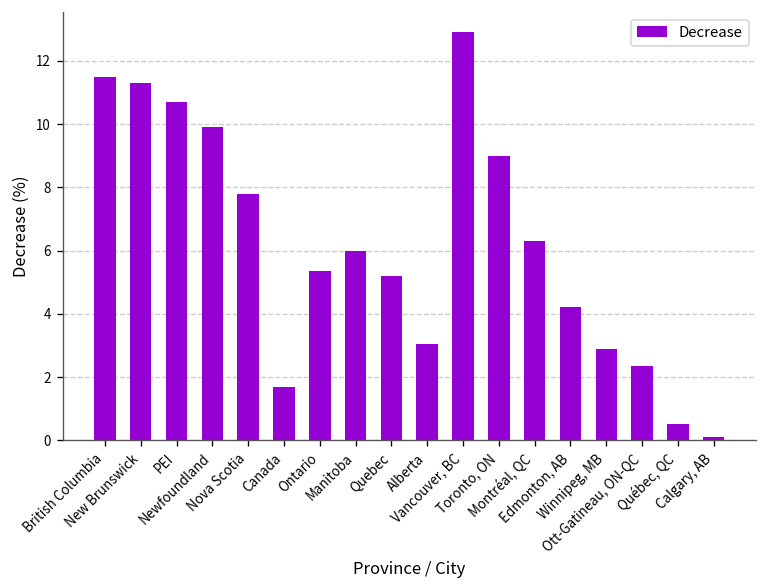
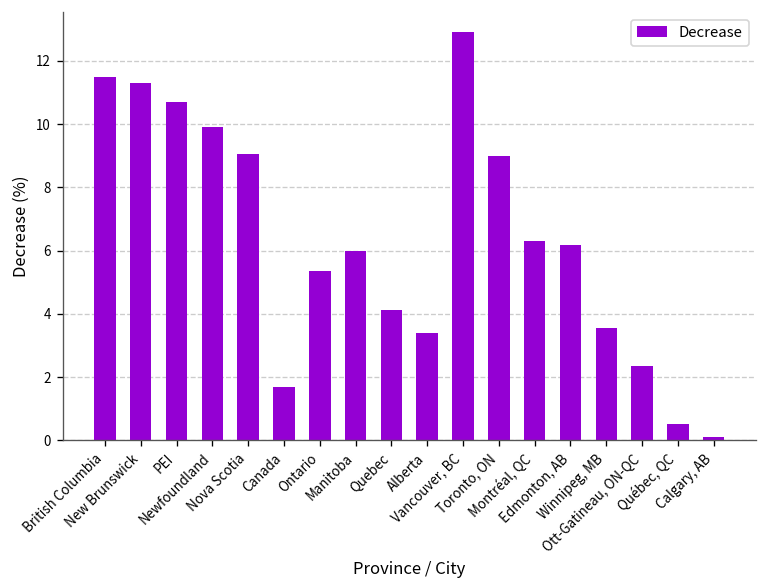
Nova Scotia: 7.8 -> 9.0
Quebec: 5.2 -> 4.1
Alberta: 3.1 -> 3.4
Edmonton, AB: 4.2 -> 6.2
Winnipeg, MB: 2.9 -> 3.5
